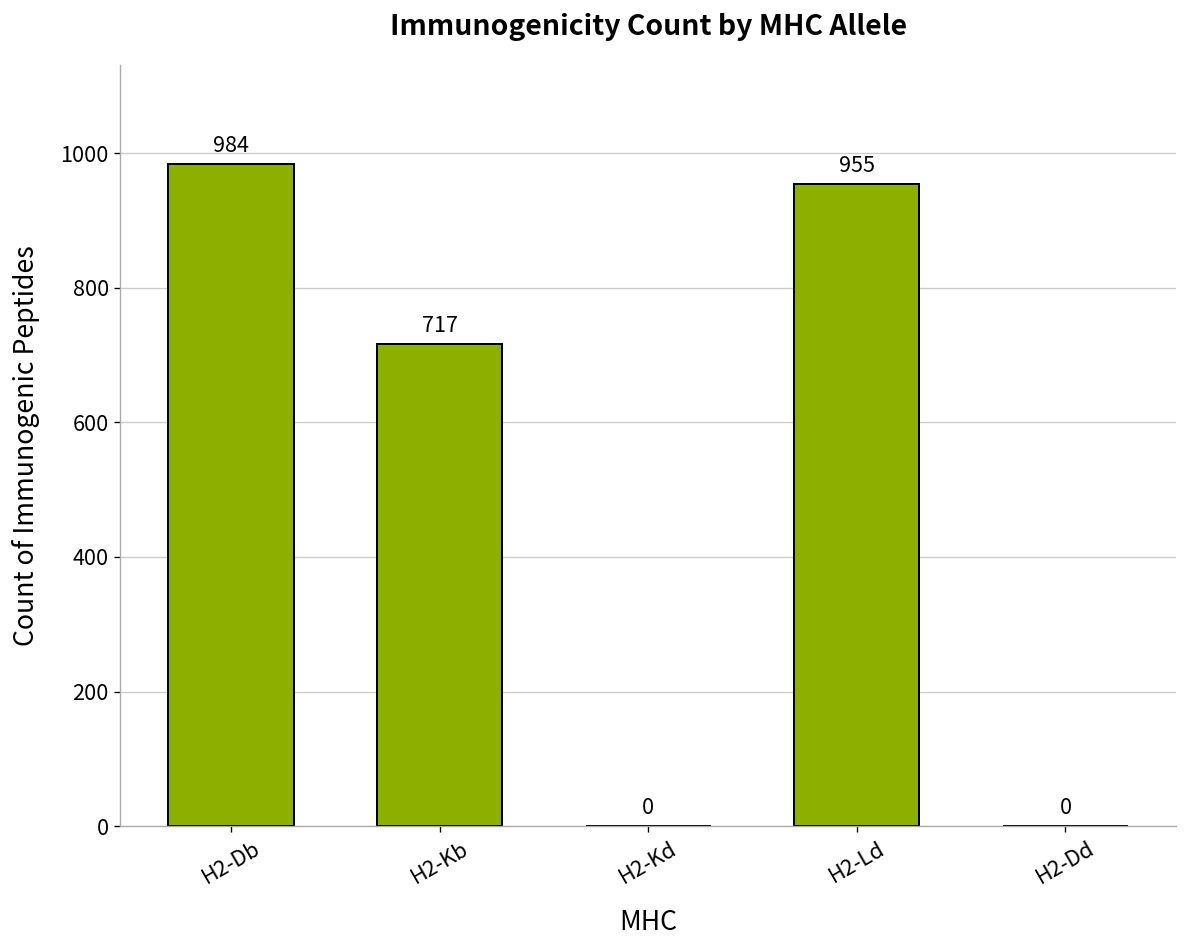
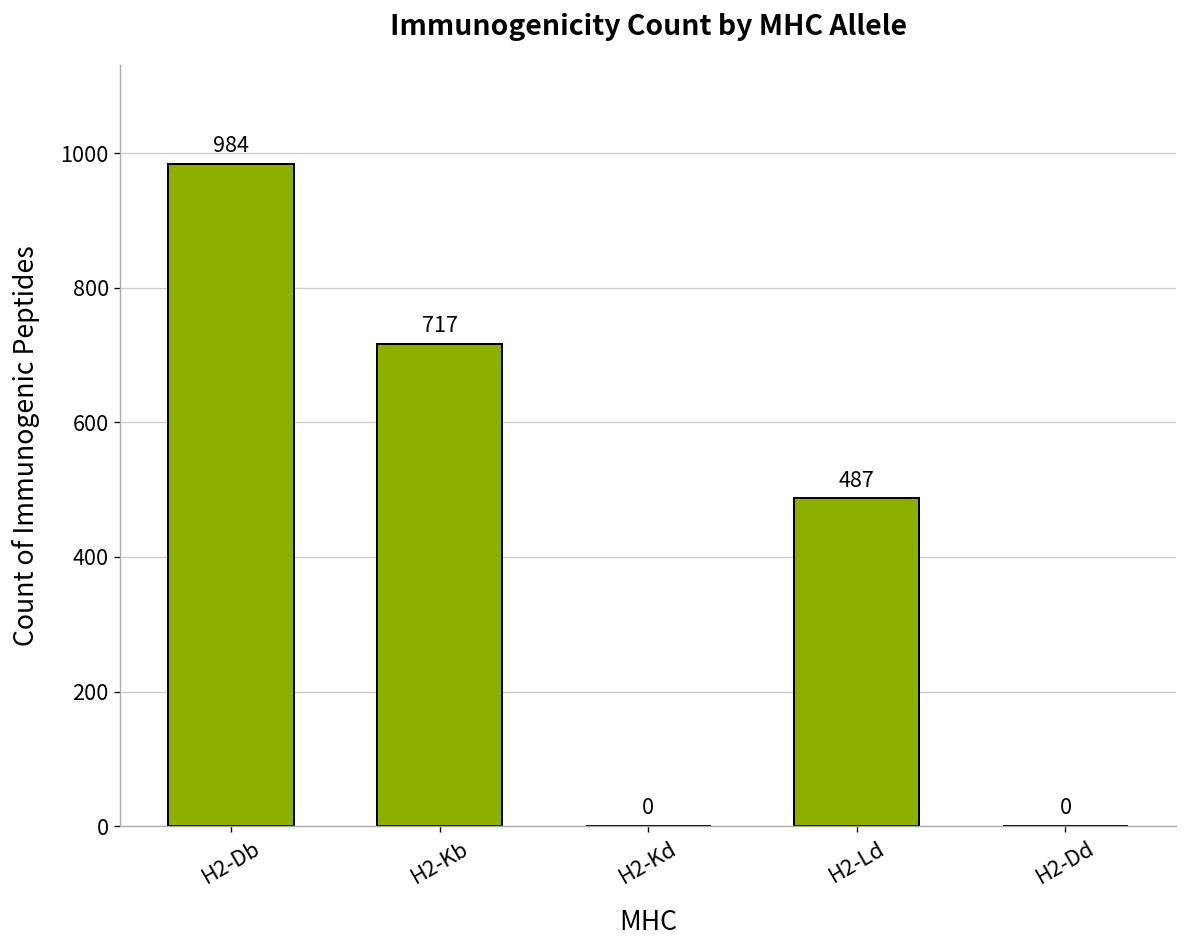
H2-Ld: 955 -> 487
